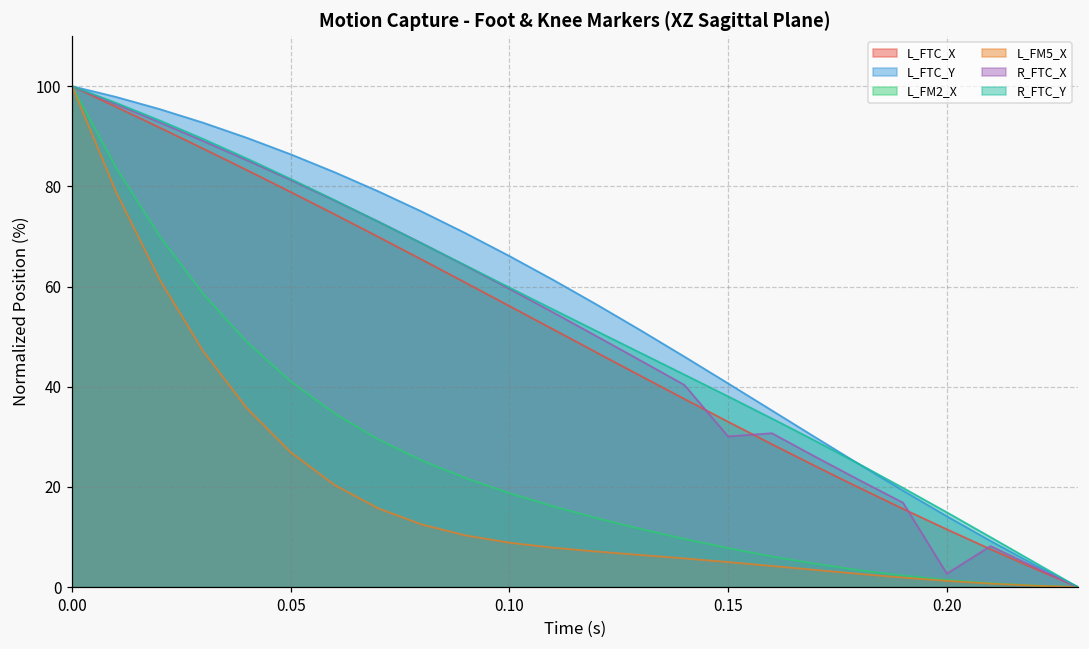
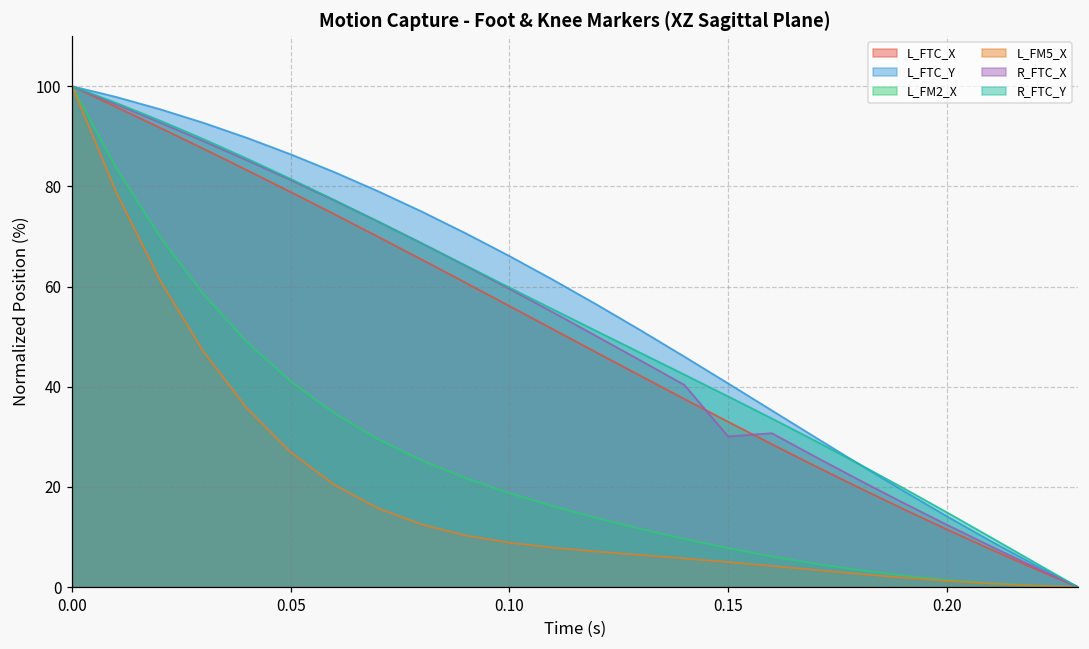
R_FTC_X, 0.20: 3 -> 12
